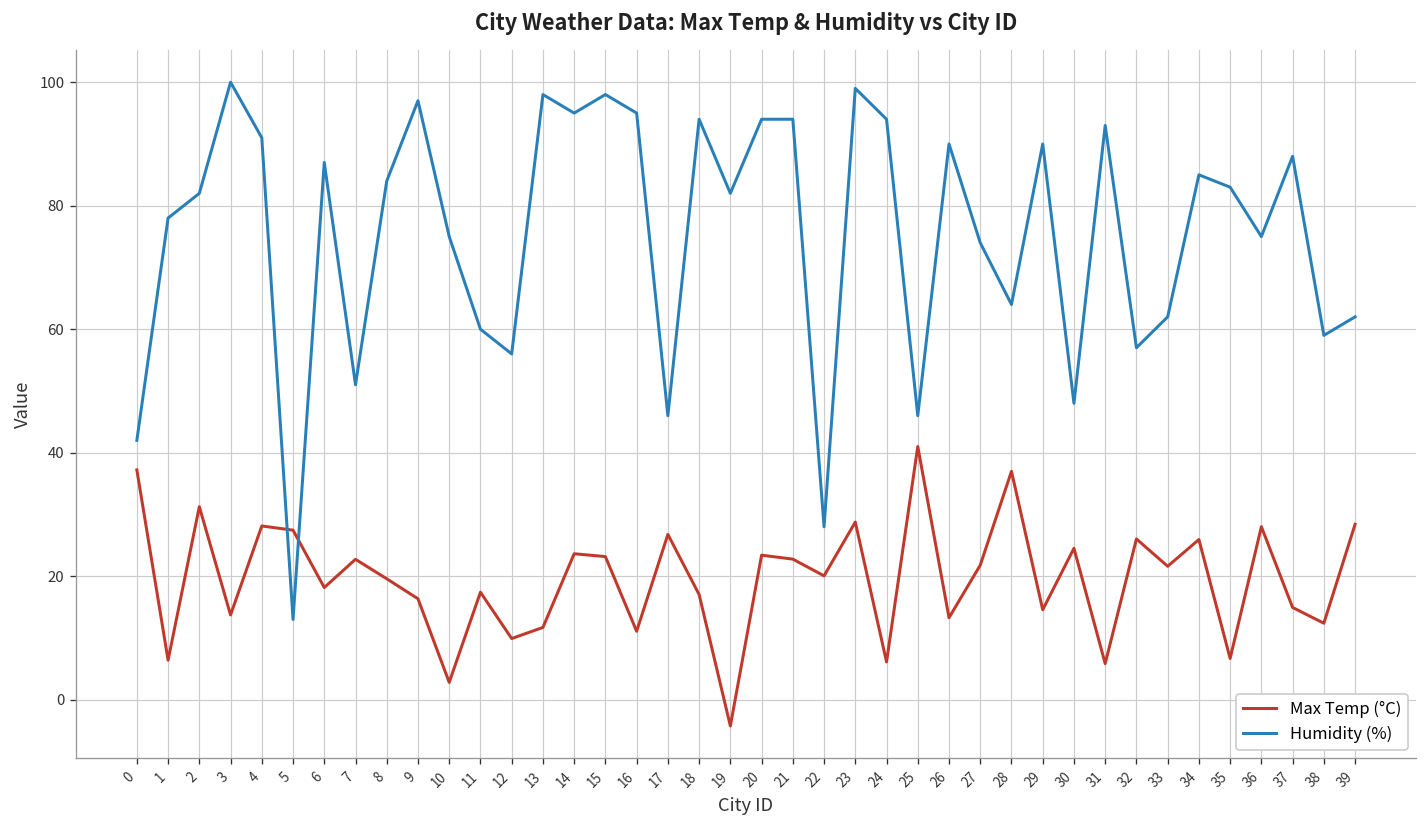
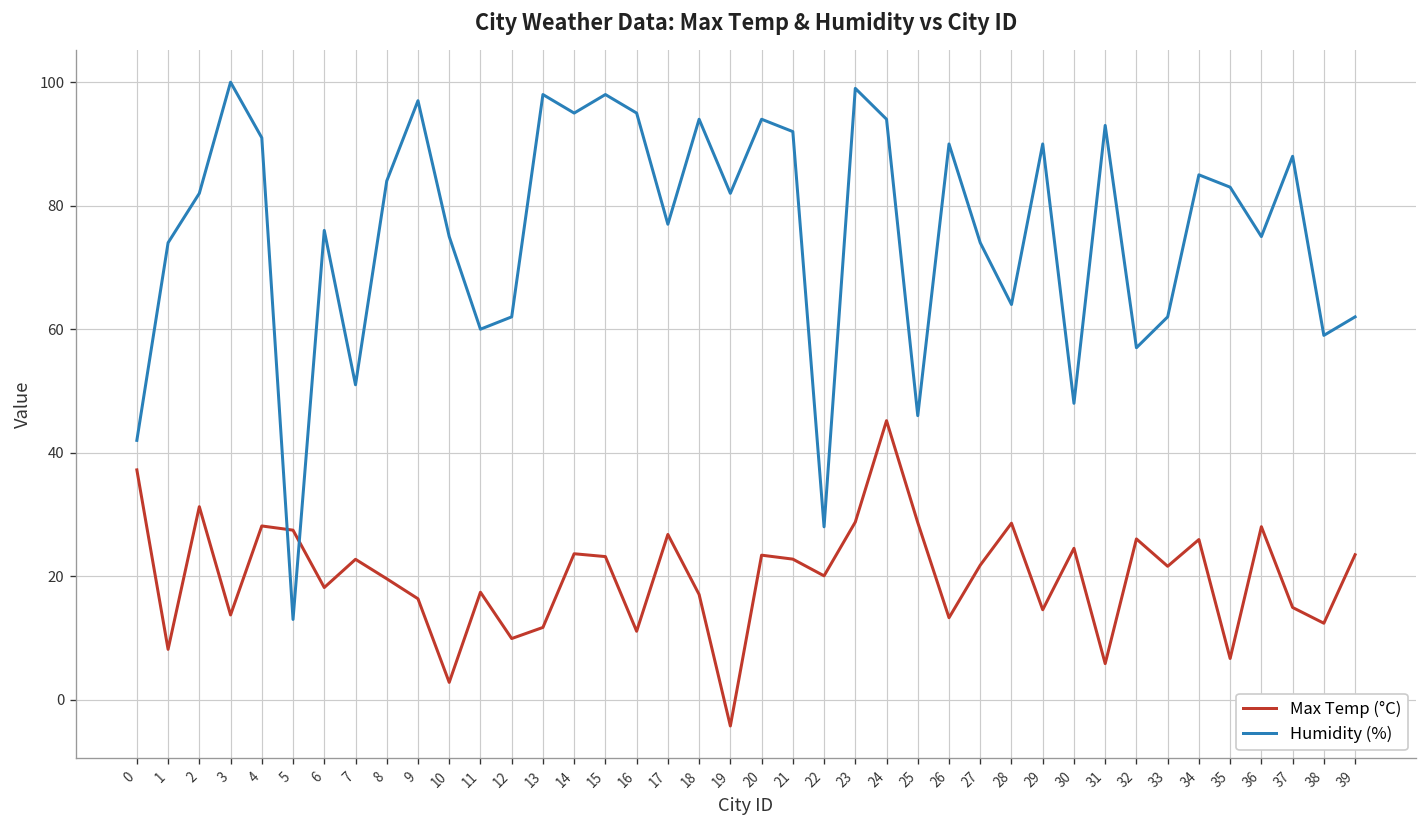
Max Temp (°C), 1: 6 -> 8
Humidity (%), 1: 78 -> 74
Humidity (%), 6: 87 -> 76
Humidity (%), 12: 56 -> 62
Humidity (%), 17: 46 -> 77
Humidity (%), 21: 94 -> 92
Max Temp (°C), 24: 6 -> 45
Max Temp (°C), 25: 41 -> 29
Max Temp (°C), 28: 37 -> 29
Max Temp (°C), 39: 28 -> 23
